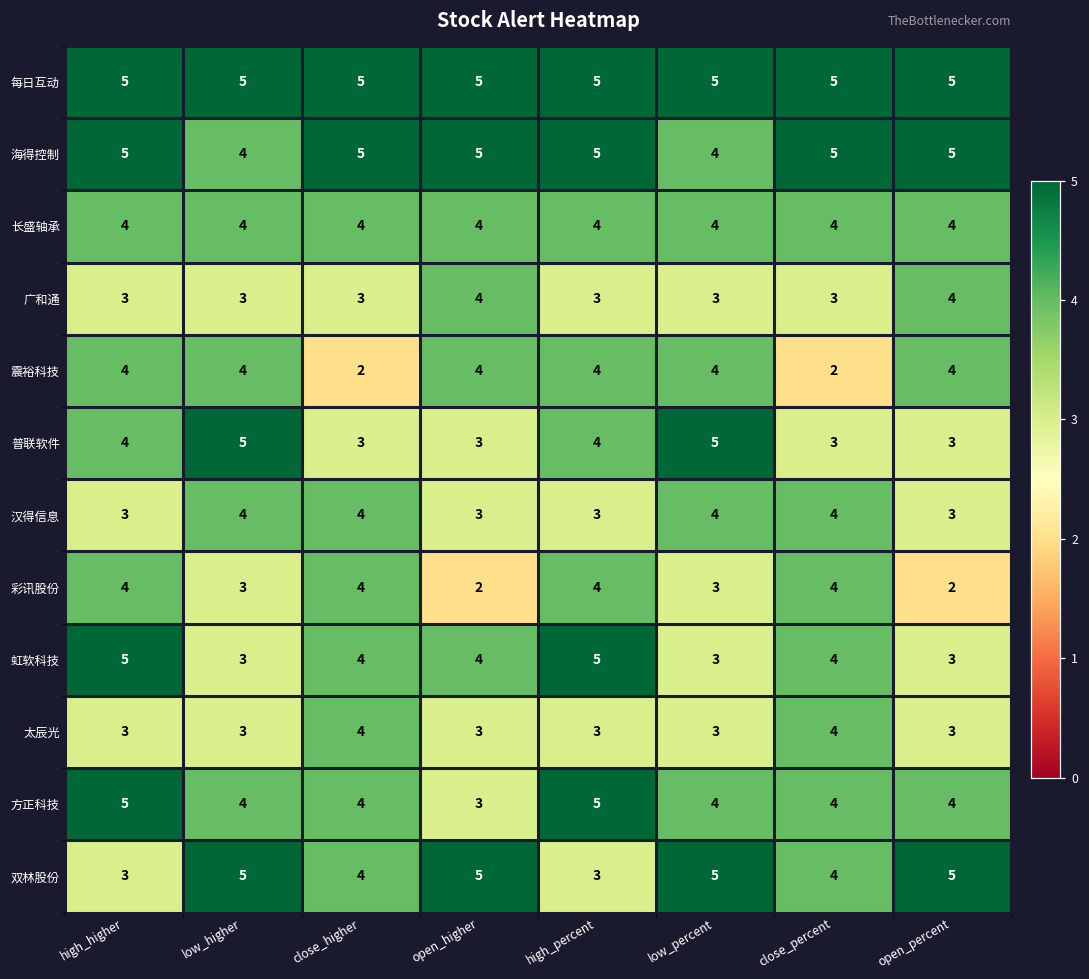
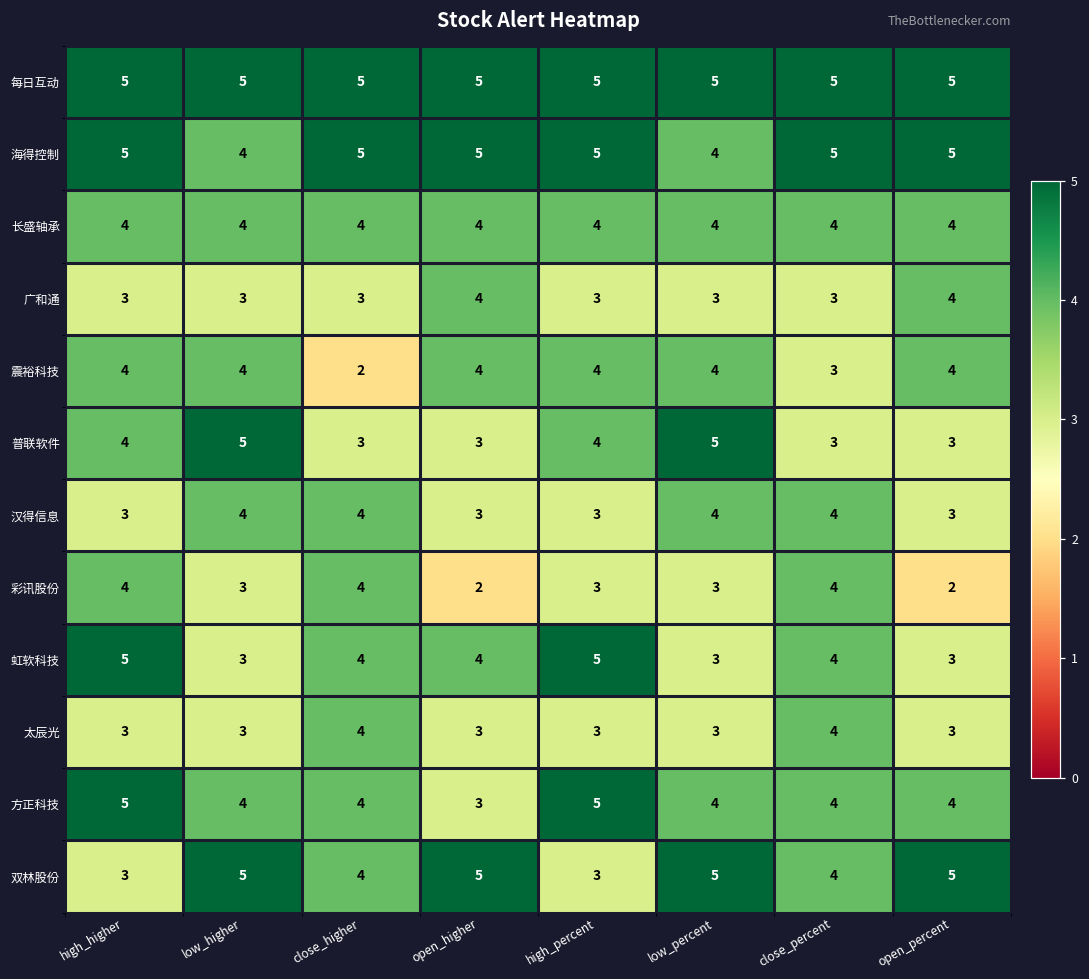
震裕科技, close_percent: 2 -> 3
彩讯股份, high_percent: 4 -> 3
